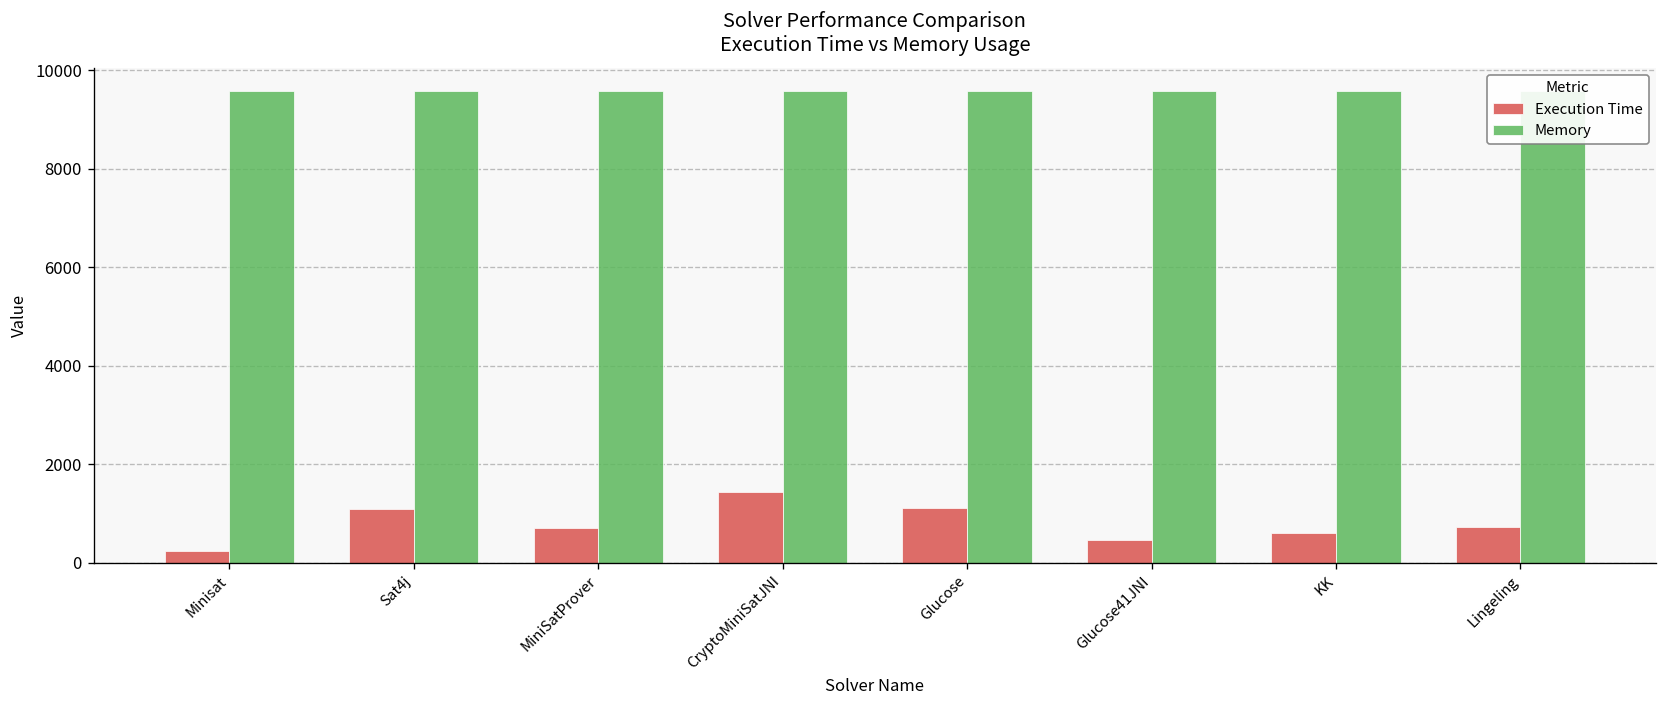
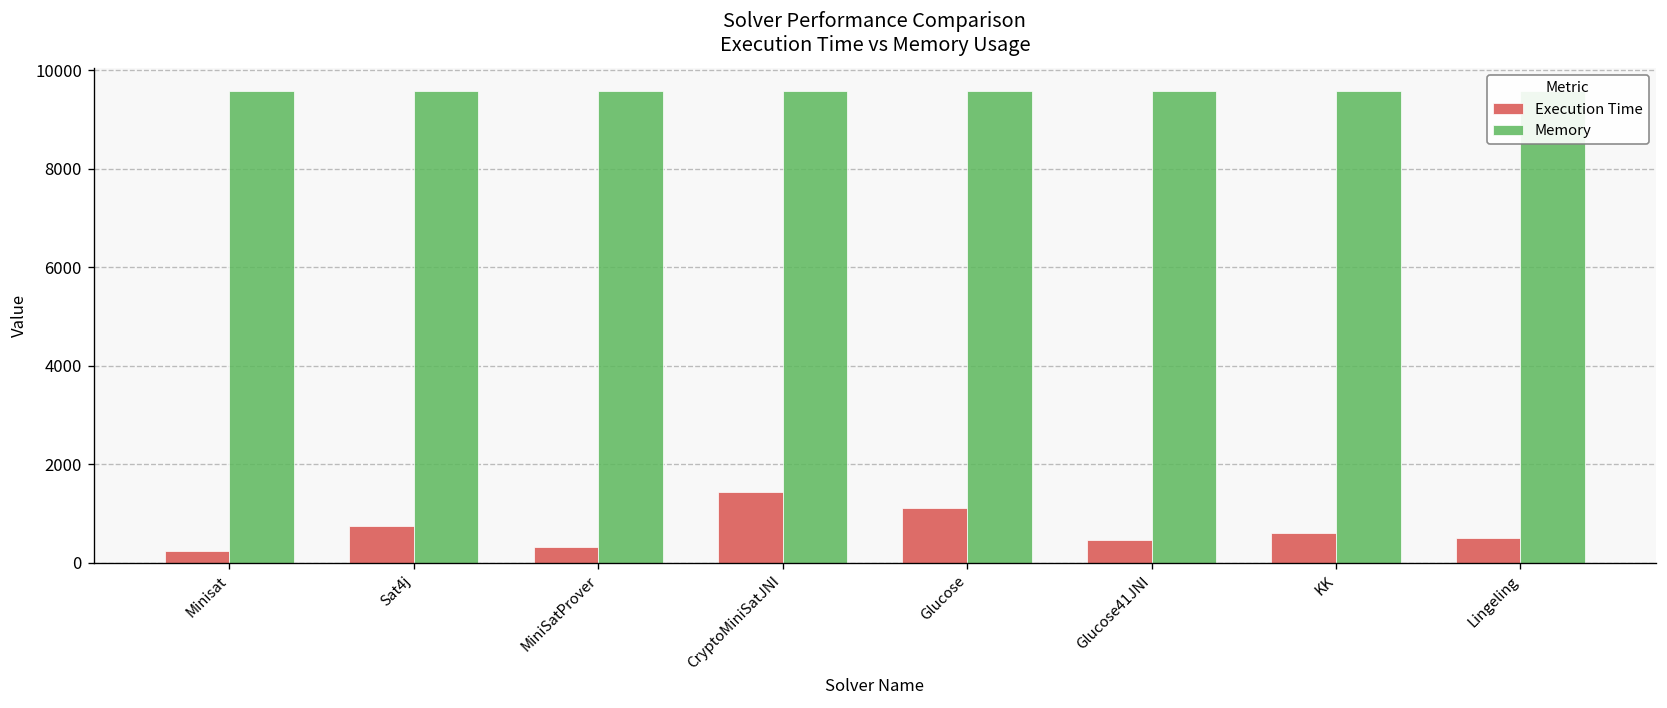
Execution Time, Sat4j: 1100 -> 700
Execution Time, MiniSatProver: 700 -> 300
Execution Time, Lingeling: 700 -> 500
